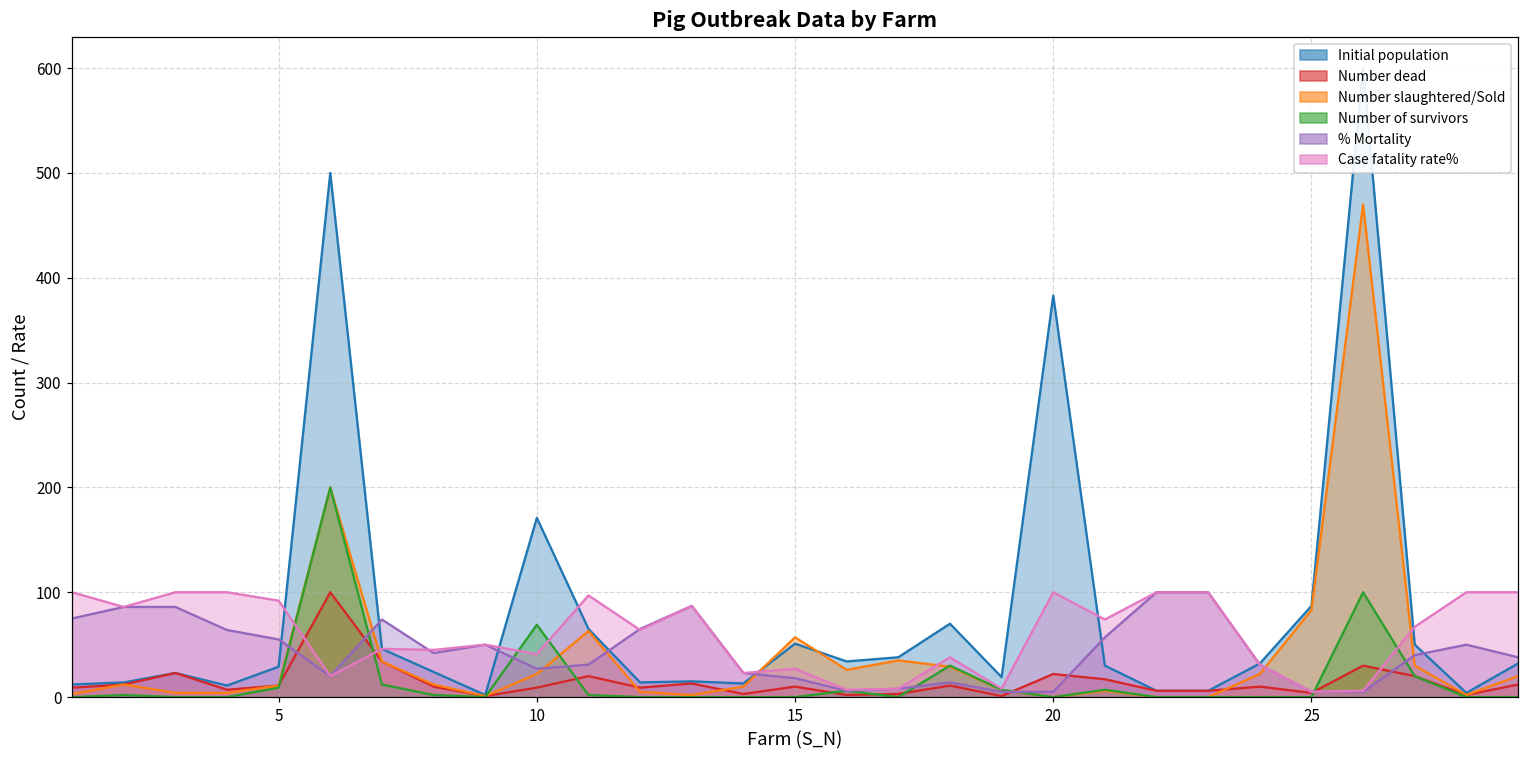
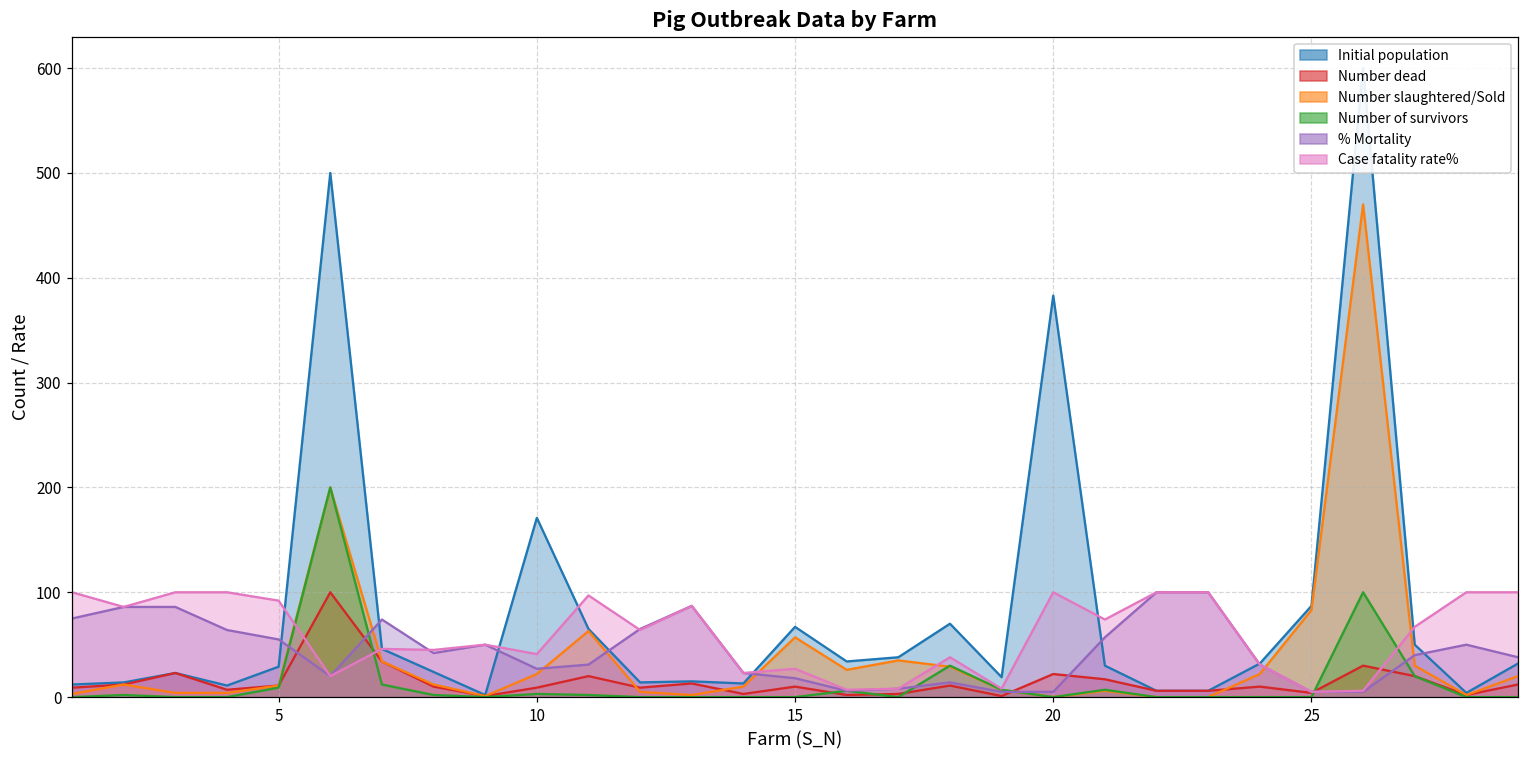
Number of survivors, 10: 70 -> 0
Initial population, 15: 50 -> 70
